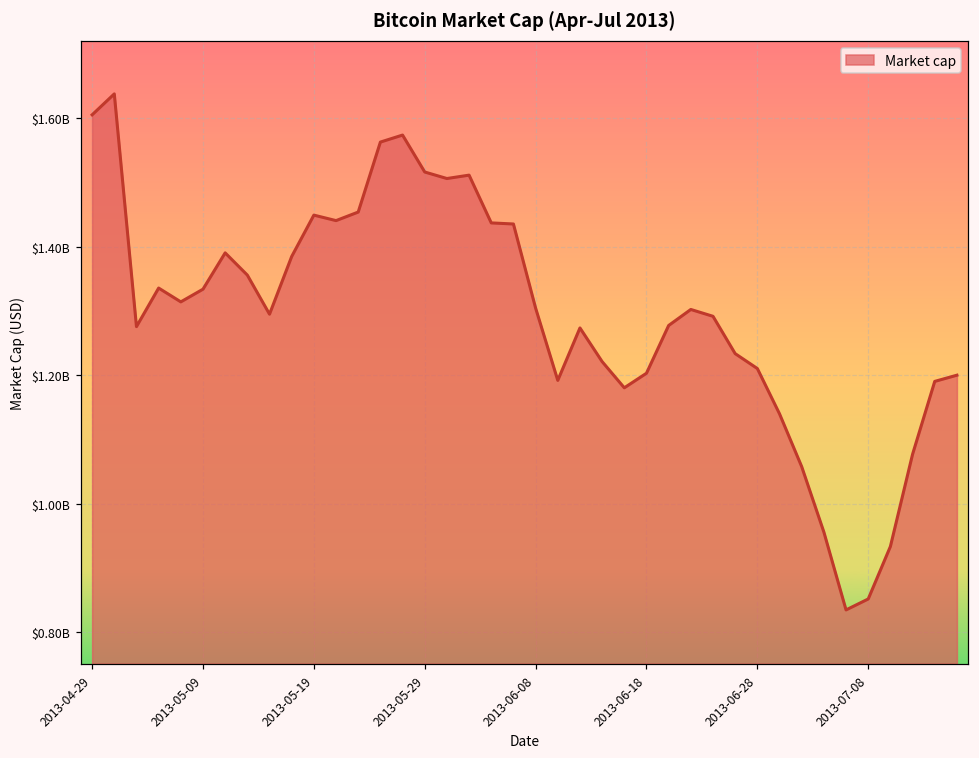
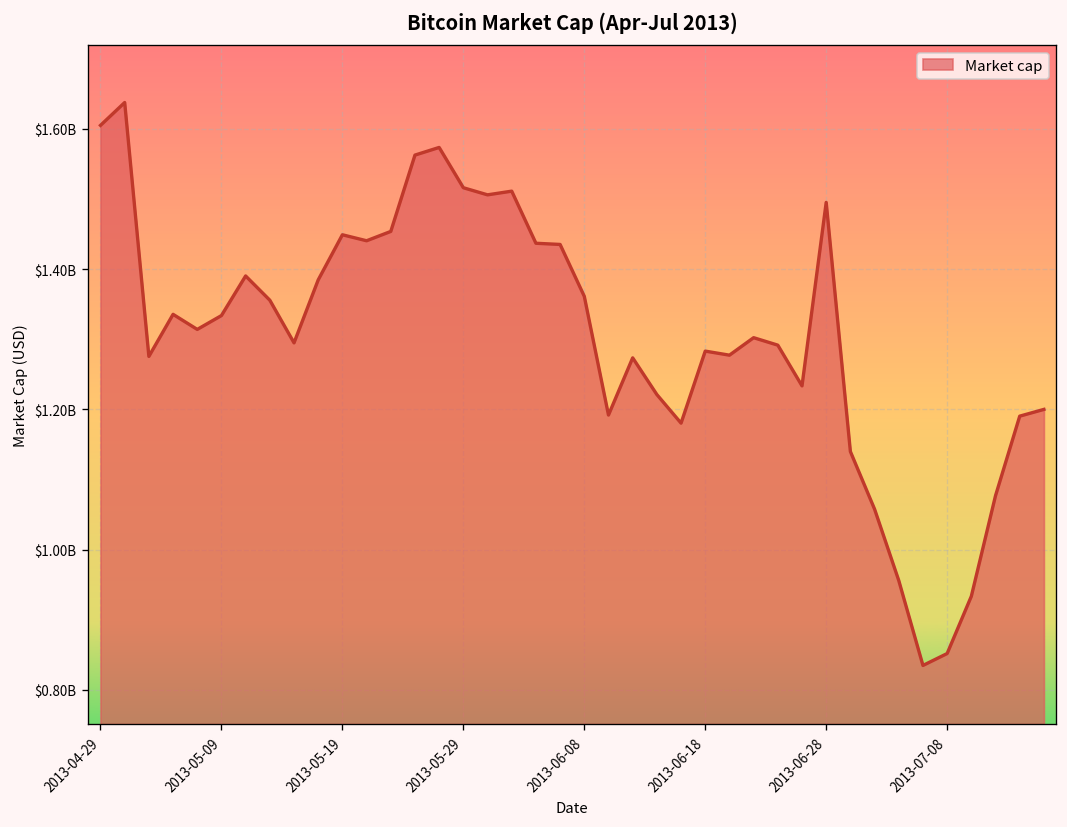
2013-06-08: $1300000000 -> $1360000000
2013-06-18: $1200000000 -> $1280000000
2013-06-28: $1210000000 -> $1490000000
